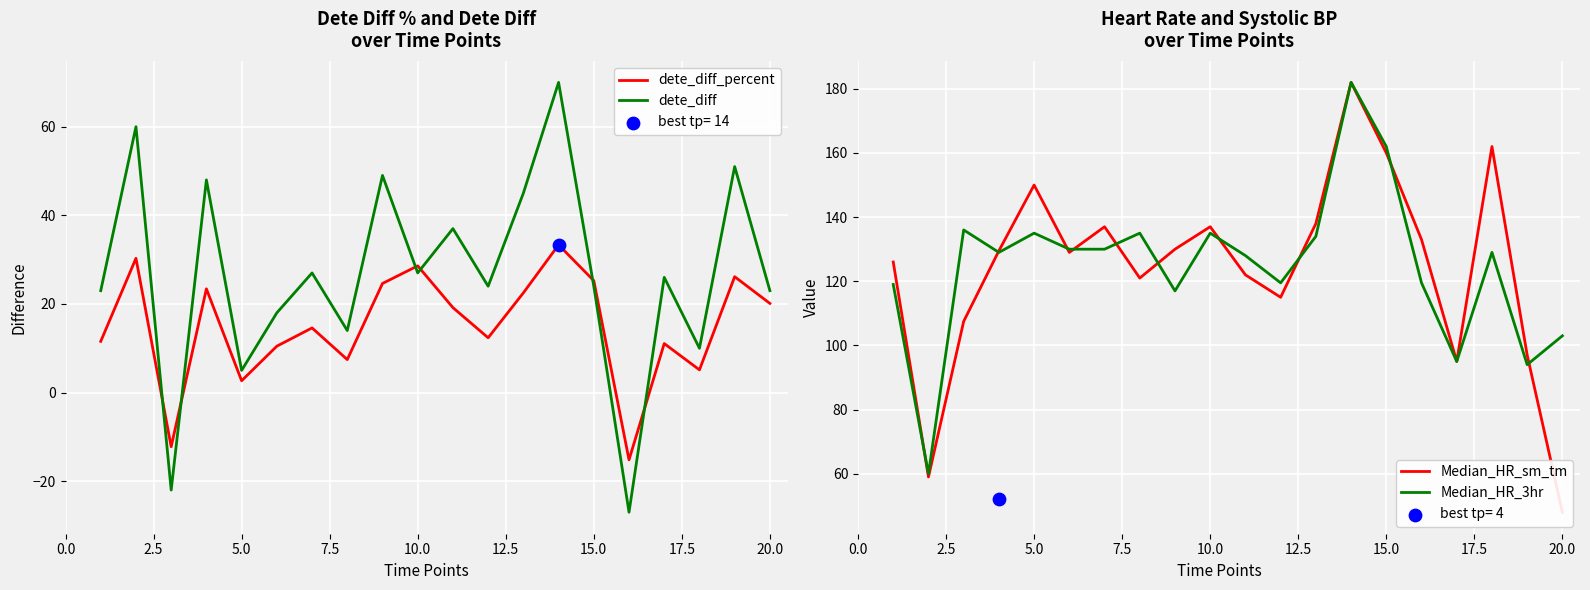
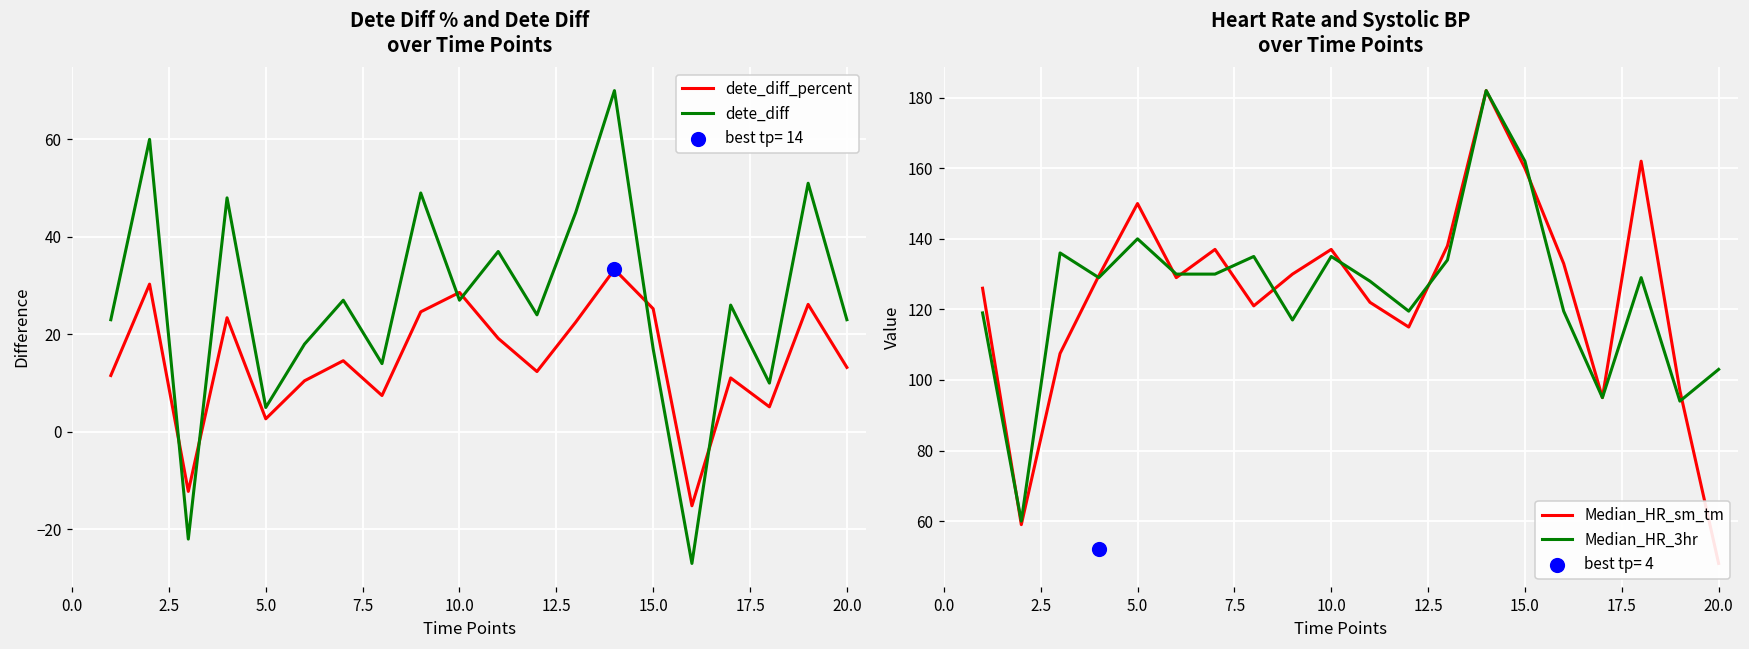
Dete Diff % and Dete Diff over Time Points, dete_diff, 15.0: 24 -> 17
Dete Diff % and Dete Diff over Time Points, dete_diff_percent, 20.0: 20 -> 13
Heart Rate and Systolic BP over Time Points, Median_HR_3hr, 5.0: 135 -> 140
